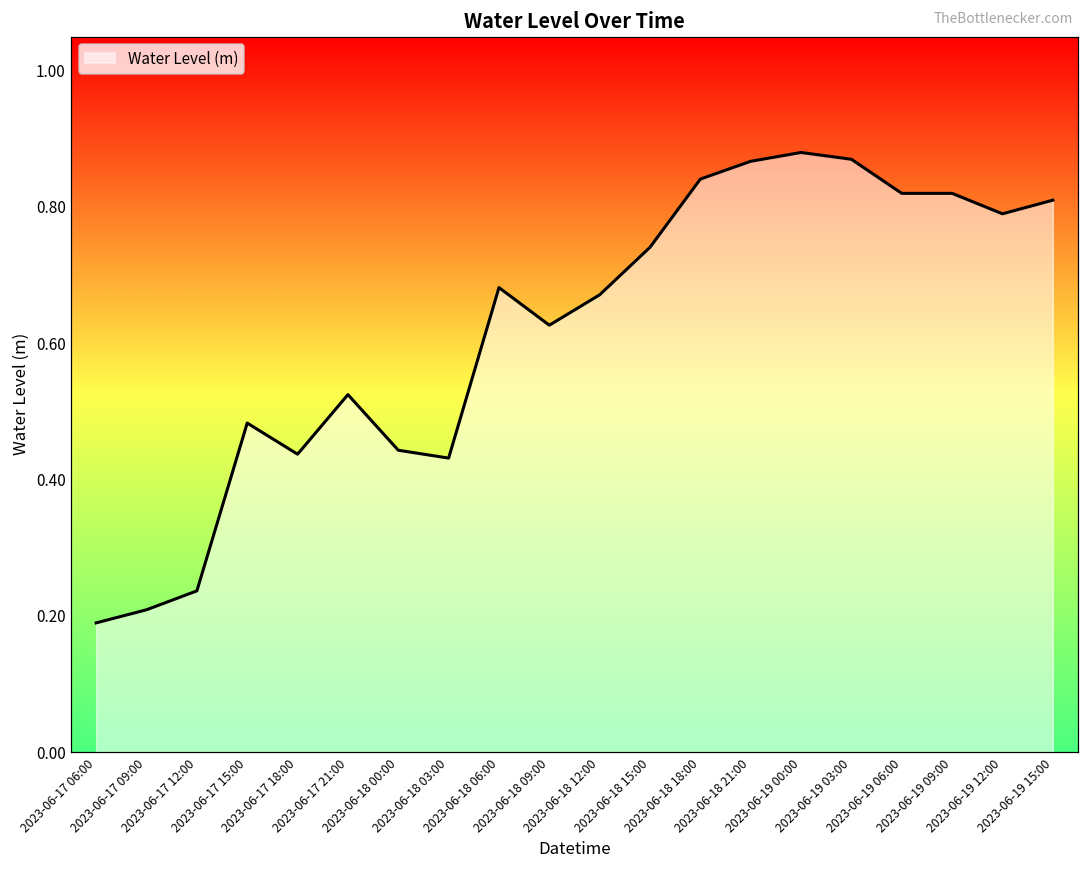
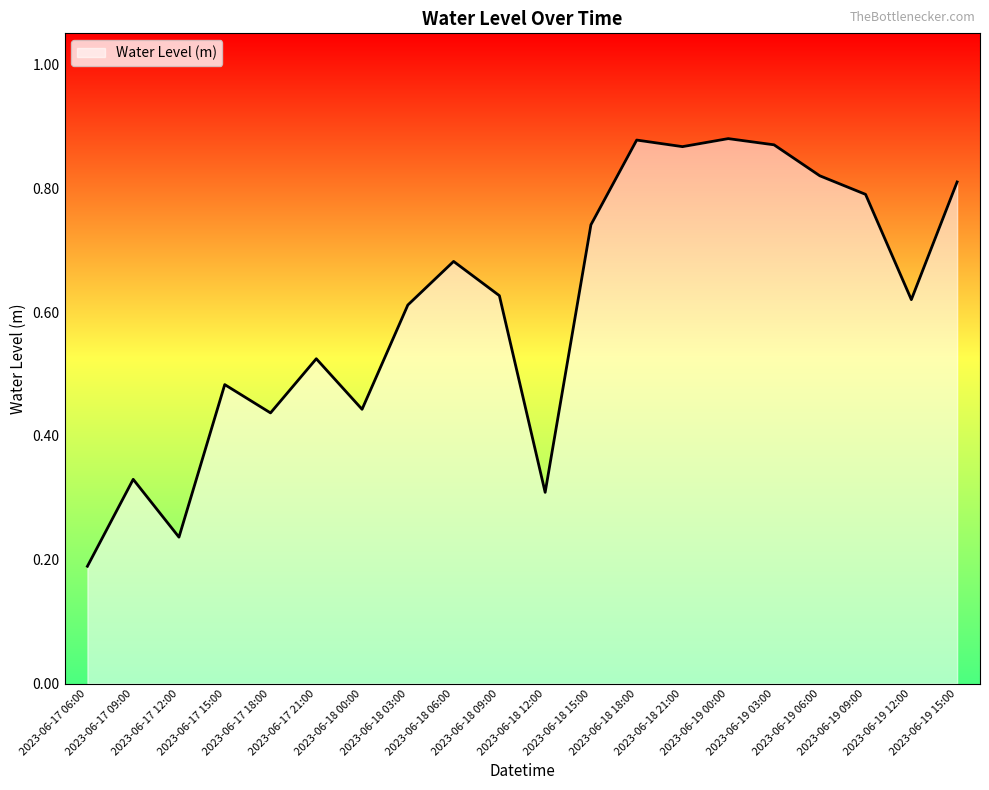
2023-06-17 09:00: 0.21 -> 0.33
2023-06-18 03:00: 0.43 -> 0.61
2023-06-18 12:00: 0.67 -> 0.31
2023-06-18 18:00: 0.84 -> 0.88
2023-06-19 09:00: 0.82 -> 0.79
2023-06-19 12:00: 0.79 -> 0.62
